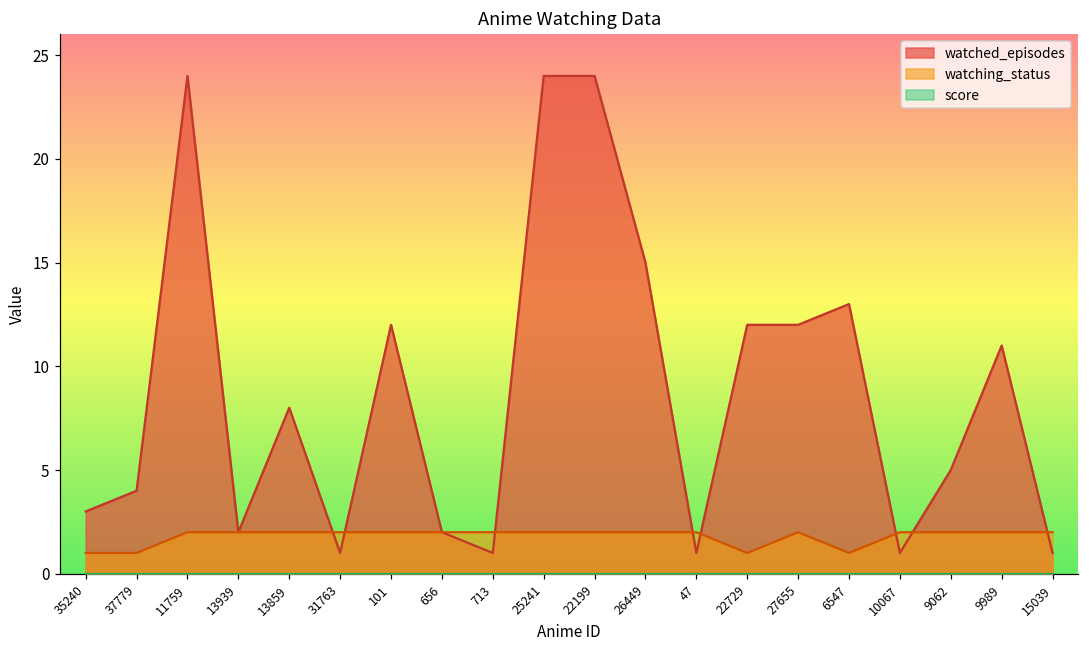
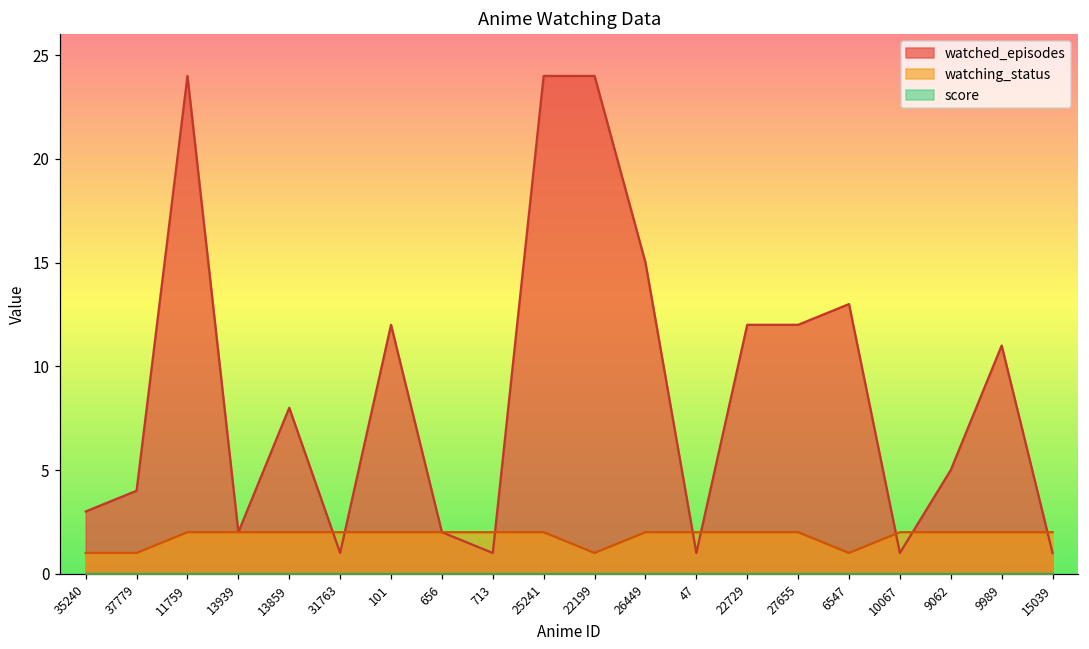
watching_status, 22199: 2 -> 1
watching_status, 22729: 1 -> 2
